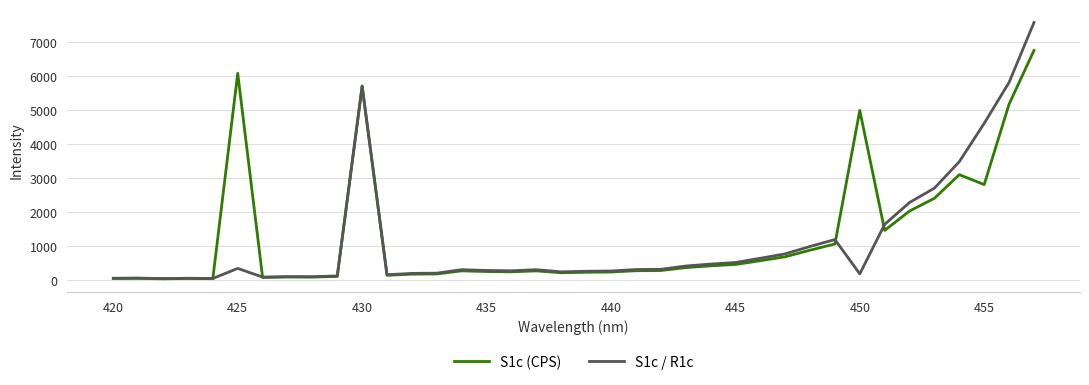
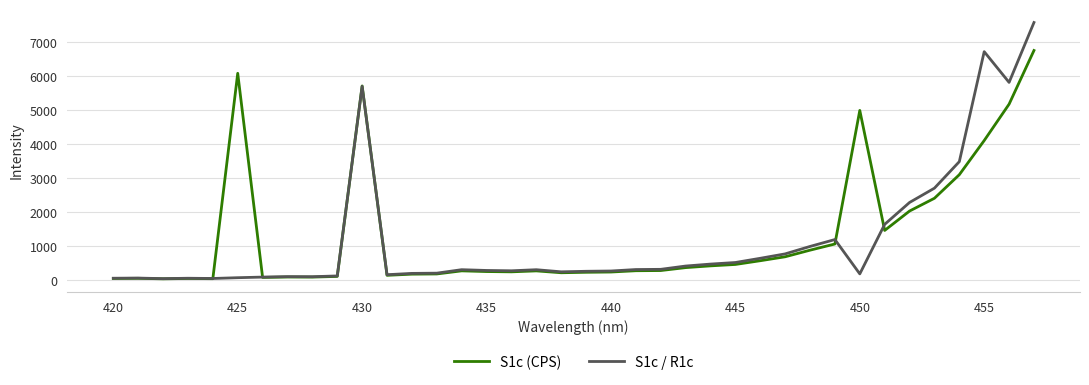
S1c / R1c, 425: 400 -> 100
S1c (CPS), 455: 2800 -> 4100
S1c / R1c, 455: 4600 -> 6700
